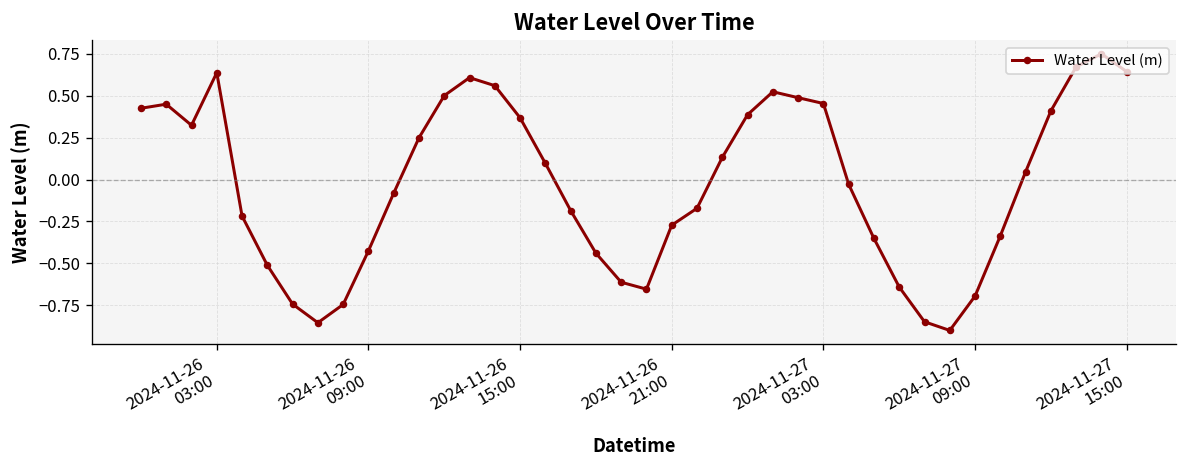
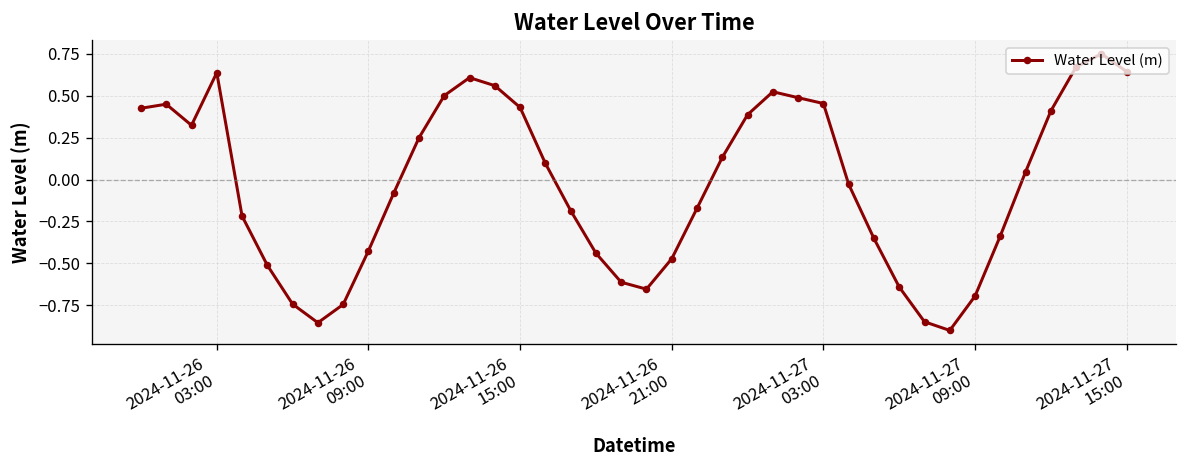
2024-11-26 15:00: 0.37 -> 0.43
2024-11-26 21:00: -0.27 -> -0.47
